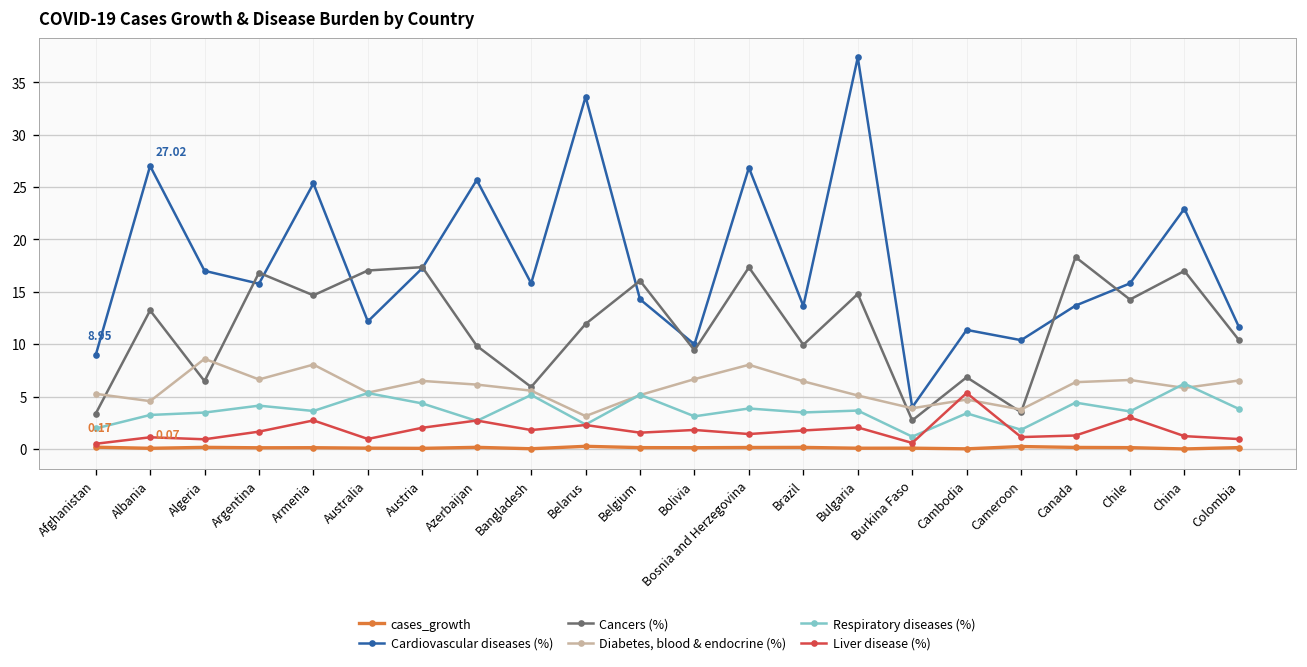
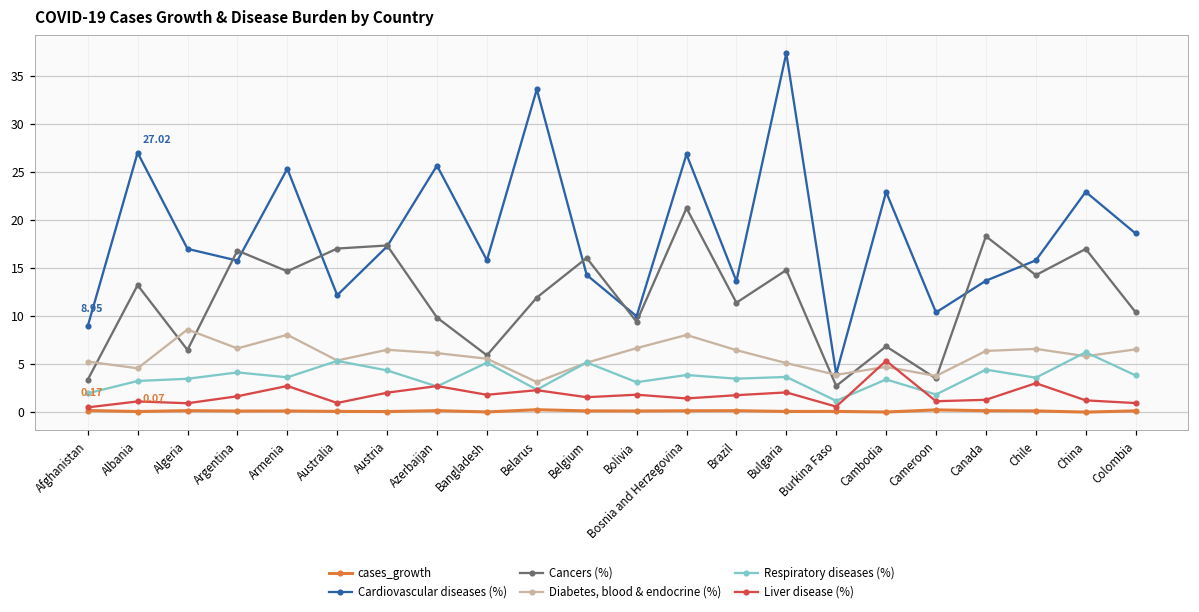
Cancers (%), Bosnia and Herzegovina: 17 -> 21
Cancers (%), Brazil: 10 -> 11
Cardiovascular diseases (%), Cambodia: 11 -> 23
Cardiovascular diseases (%), Colombia: 12 -> 19
